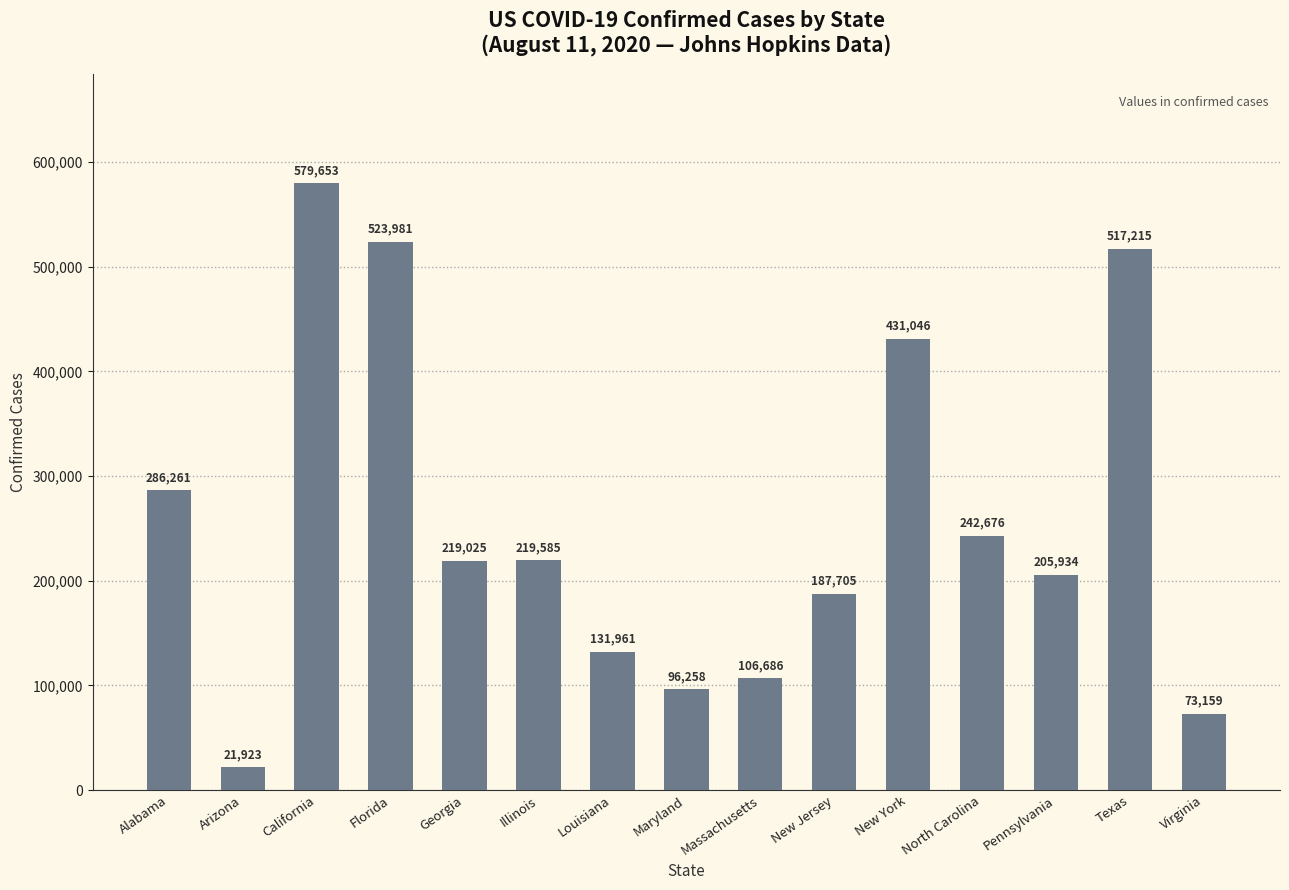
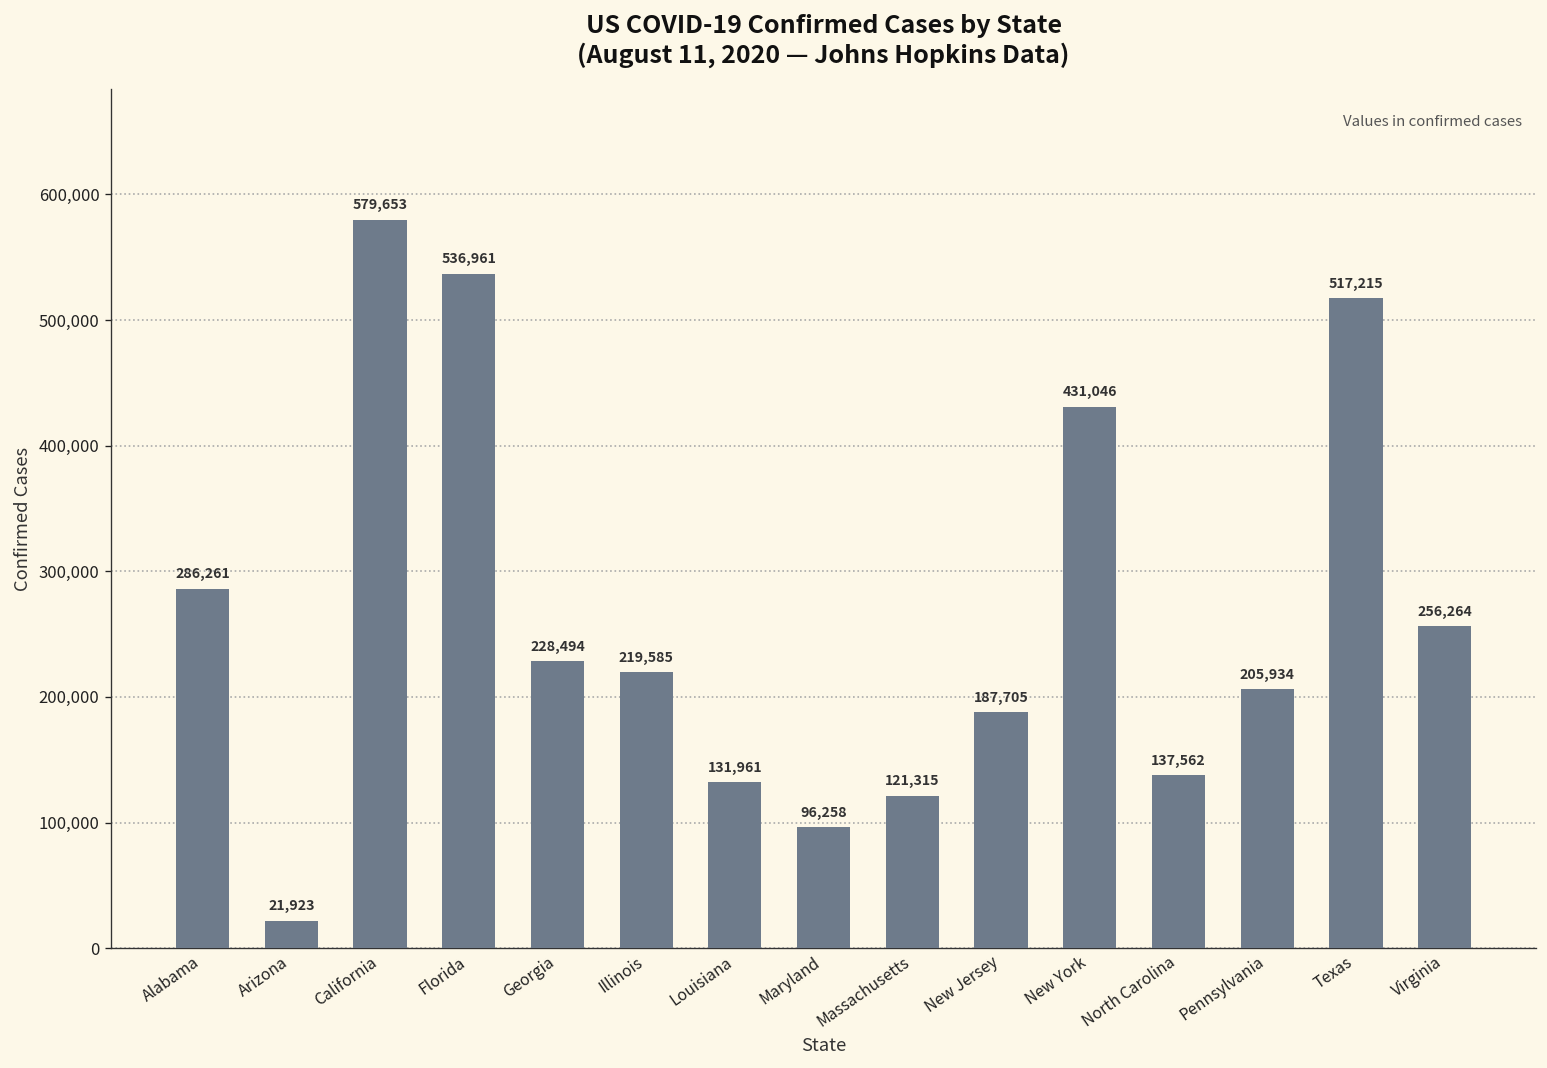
Florida: 523,981 -> 536,961
Georgia: 219,025 -> 228,494
Massachusetts: 106,686 -> 121,315
North Carolina: 242,676 -> 137,562
Virginia: 73,159 -> 256,264
